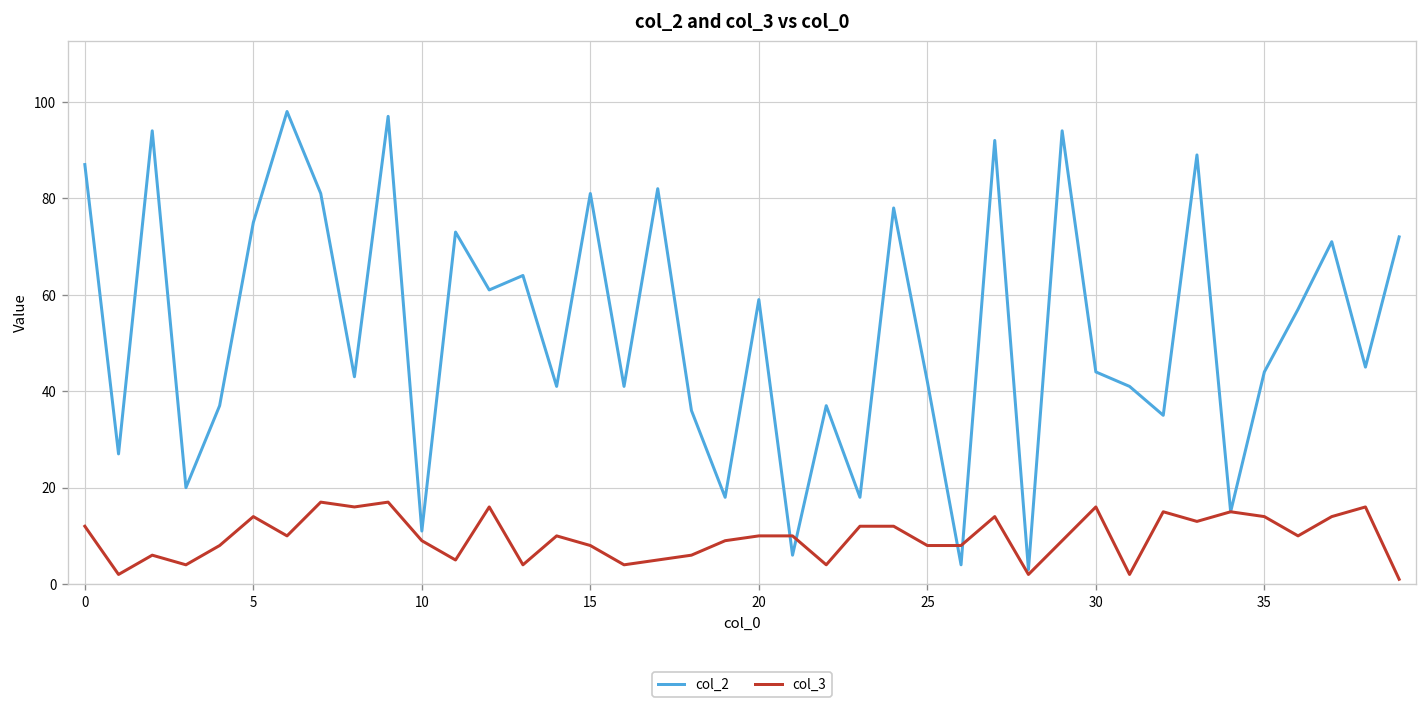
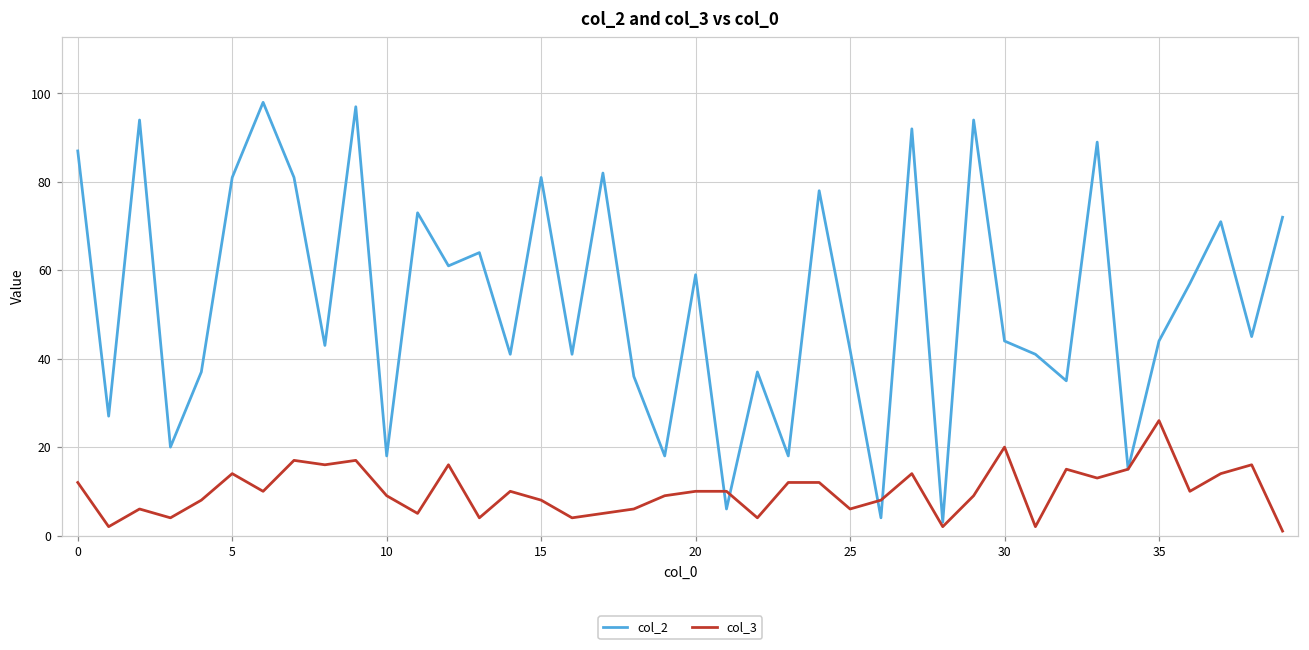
col_2, 5: 75 -> 81
col_2, 10: 11 -> 18
col_3, 25: 8 -> 6
col_3, 30: 16 -> 20
col_3, 35: 14 -> 26
